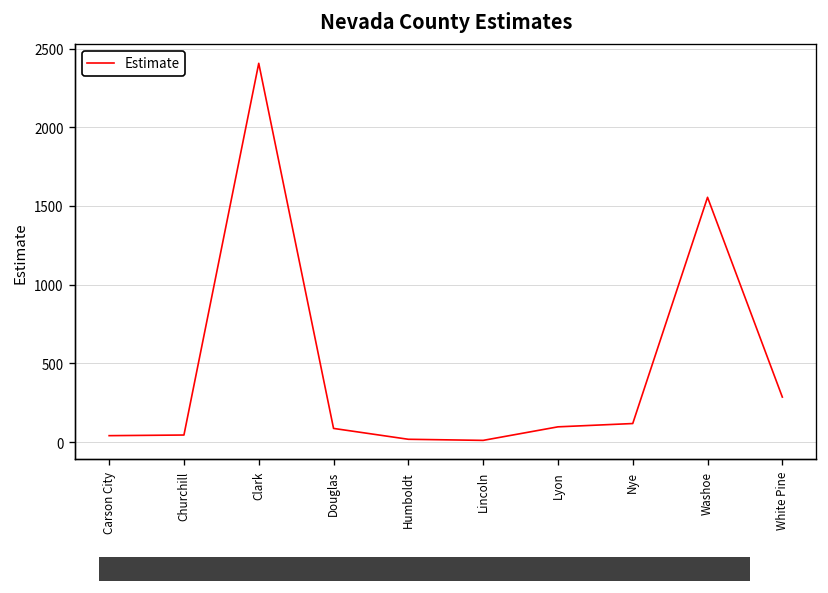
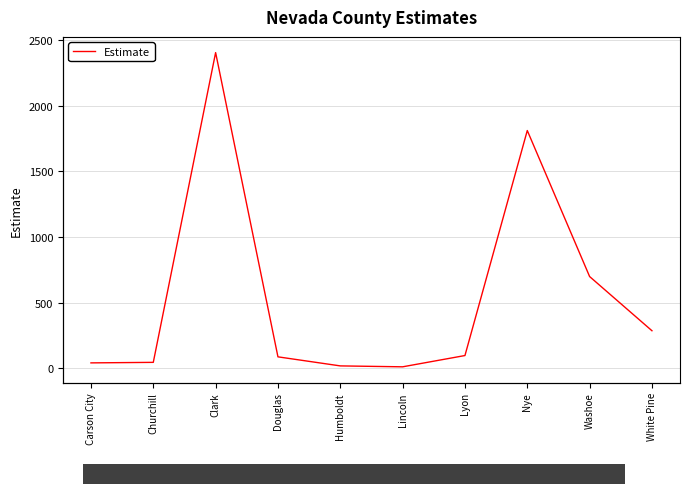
Nye: 120 -> 1810
Washoe: 1560 -> 700
